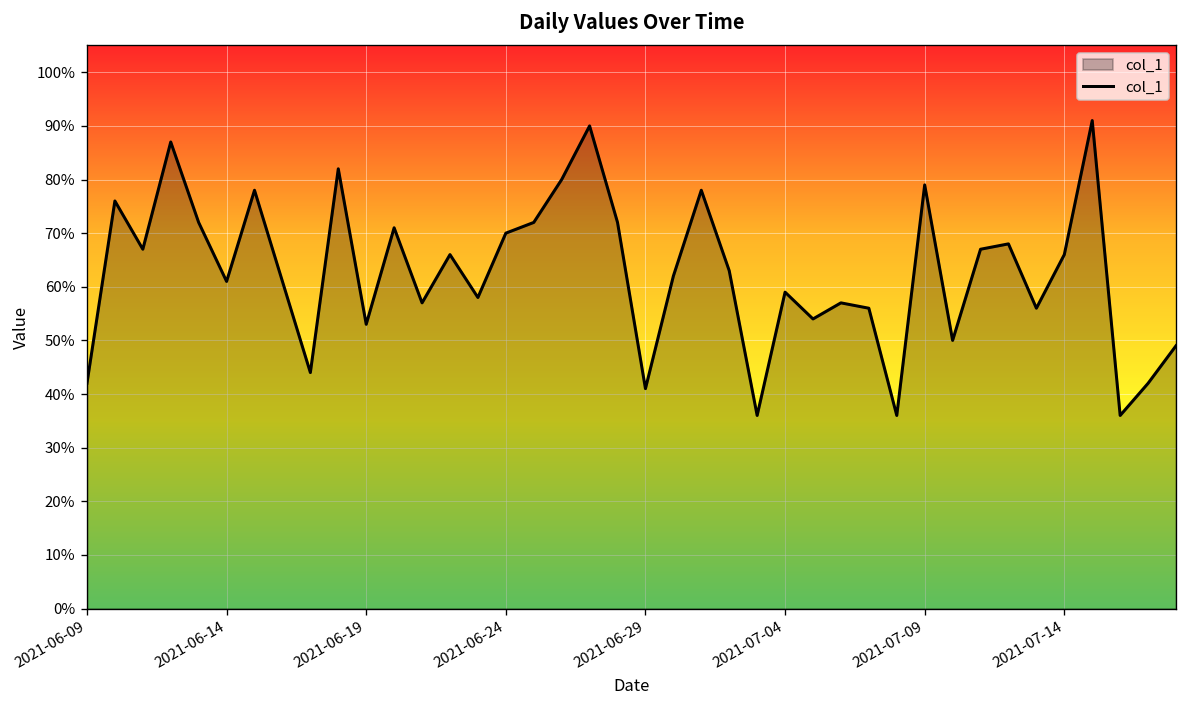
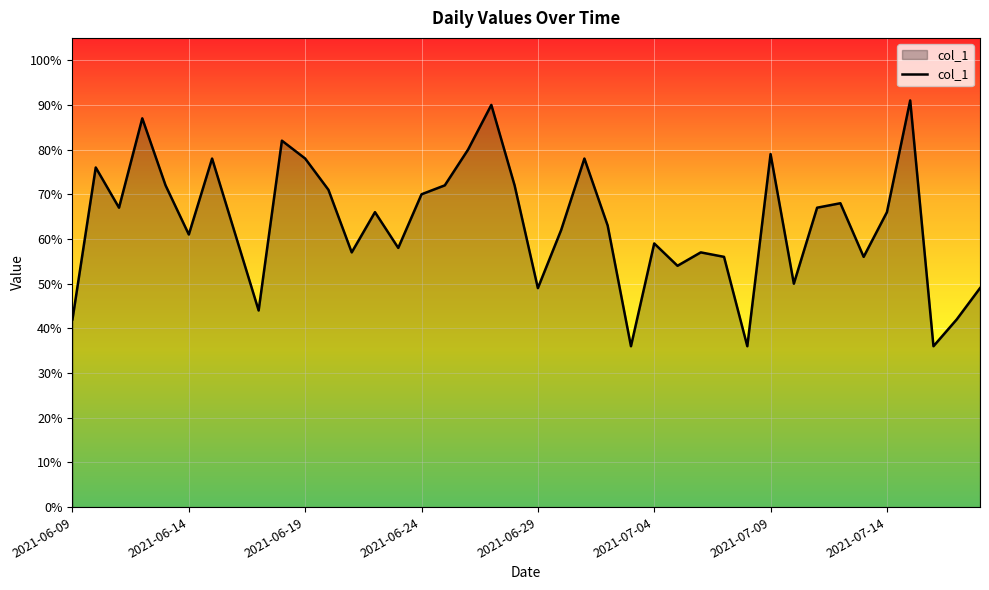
2021-06-19: 53% -> 78%
2021-06-29: 41% -> 49%
